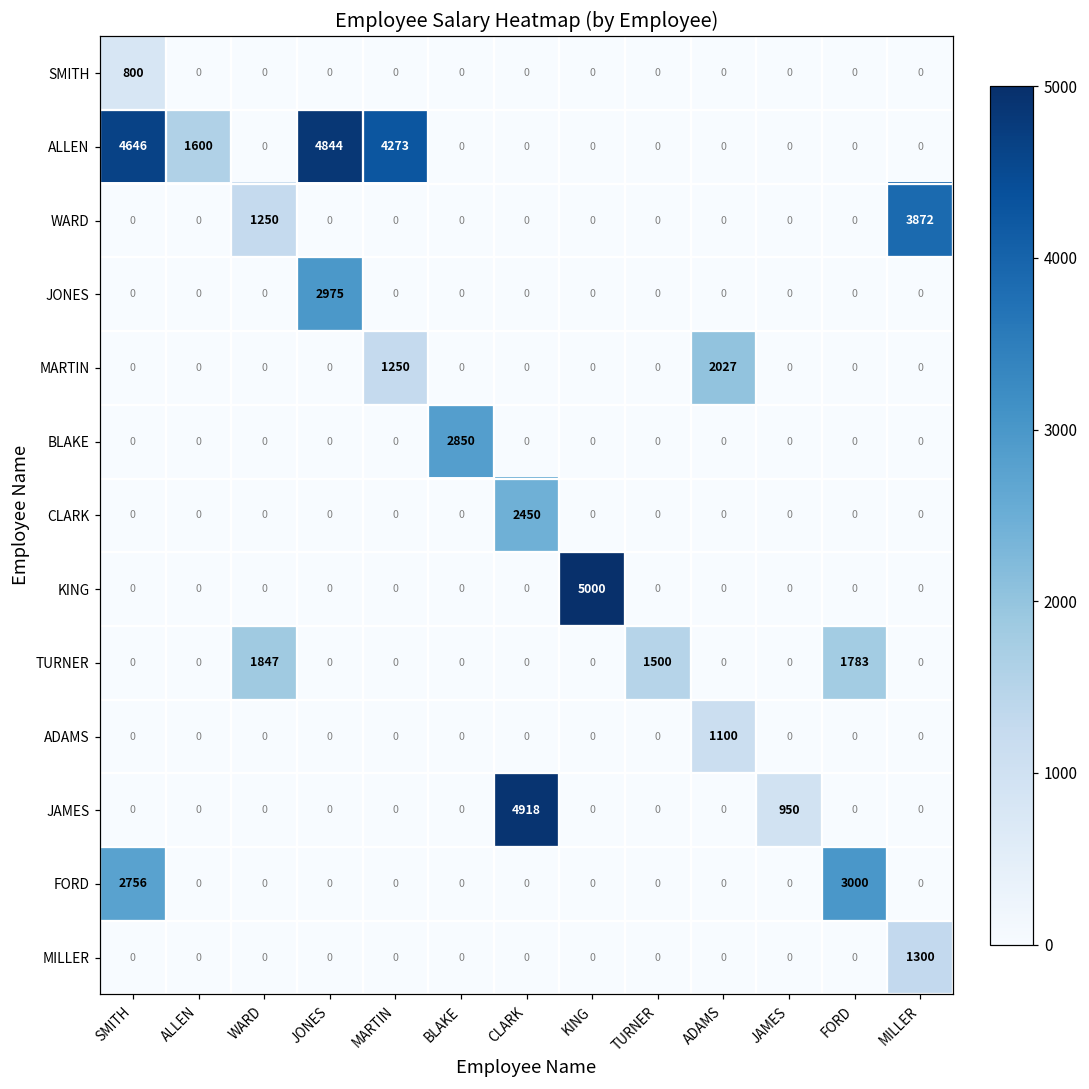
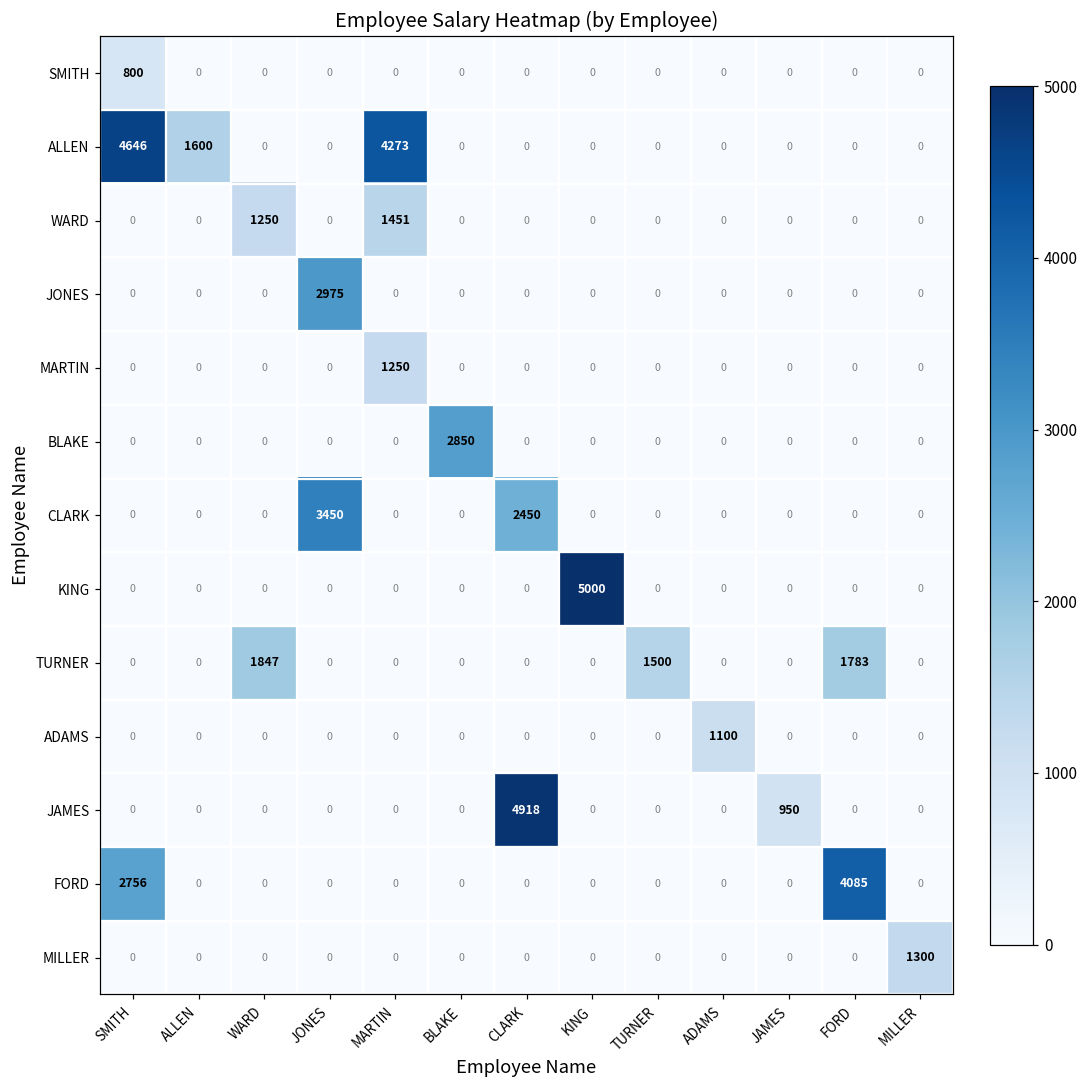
ALLEN, JONES: 4844 -> 0
WARD, MARTIN: 0 -> 1451
WARD, MILLER: 3872 -> 0
MARTIN, ADAMS: 2027 -> 0
CLARK, JONES: 0 -> 3450
FORD, FORD: 3000 -> 4085
